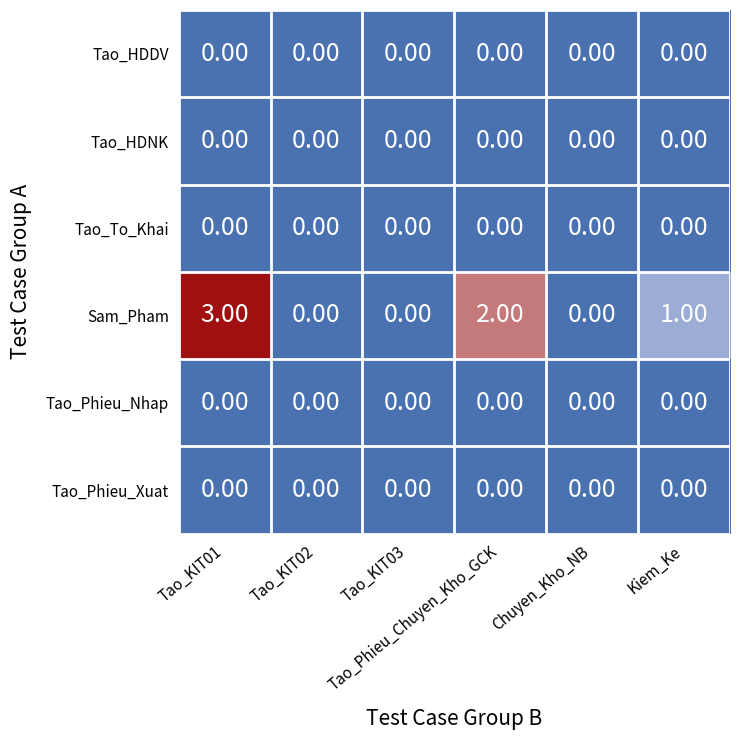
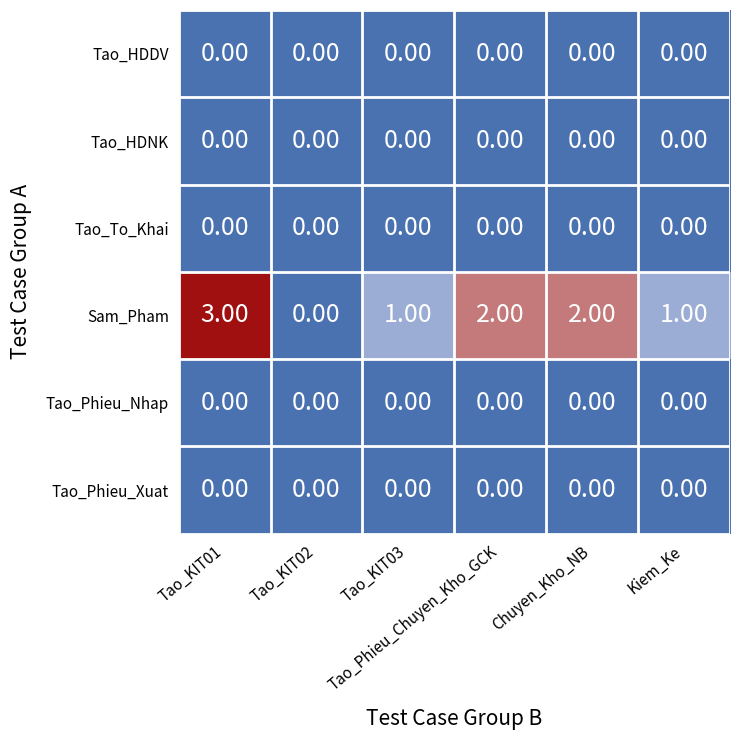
Sam_Pham, Tao_KIT03: 0.00 -> 1.00
Sam_Pham, Chuyen_Kho_NB: 0.00 -> 2.00
